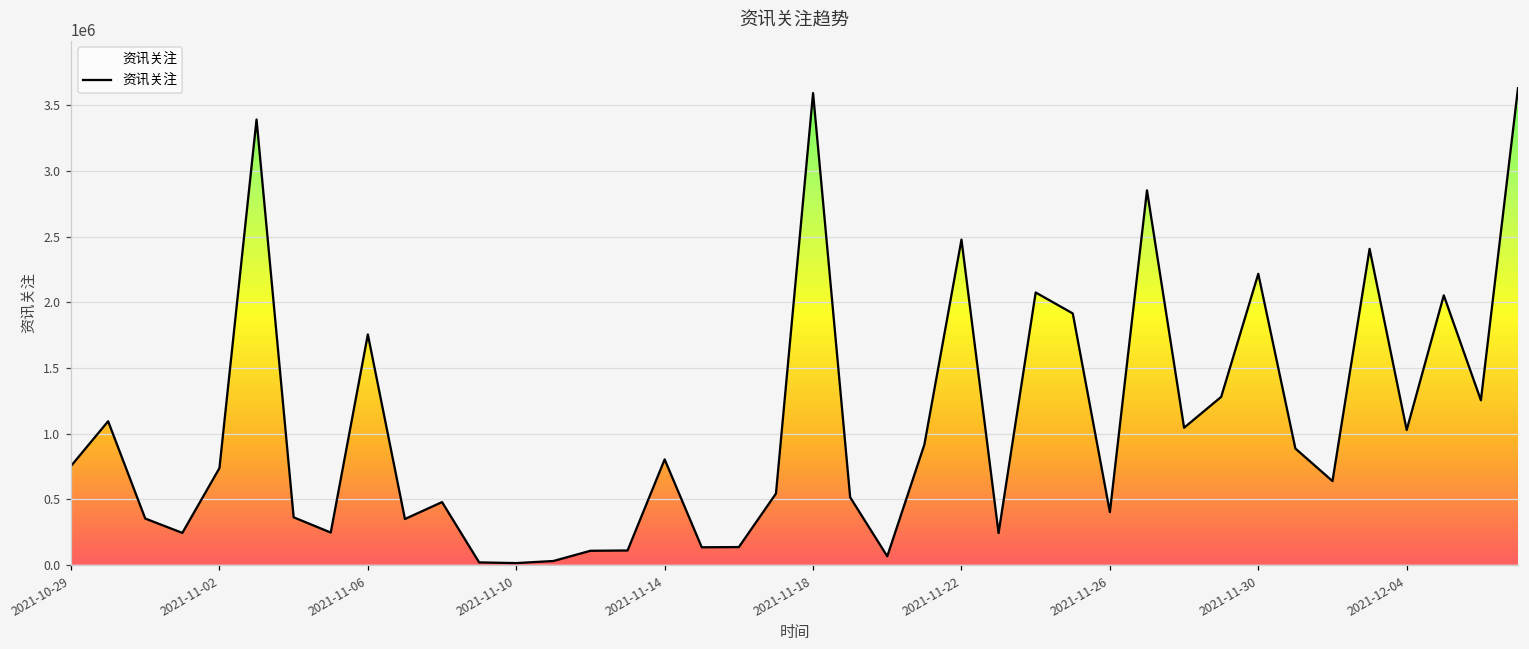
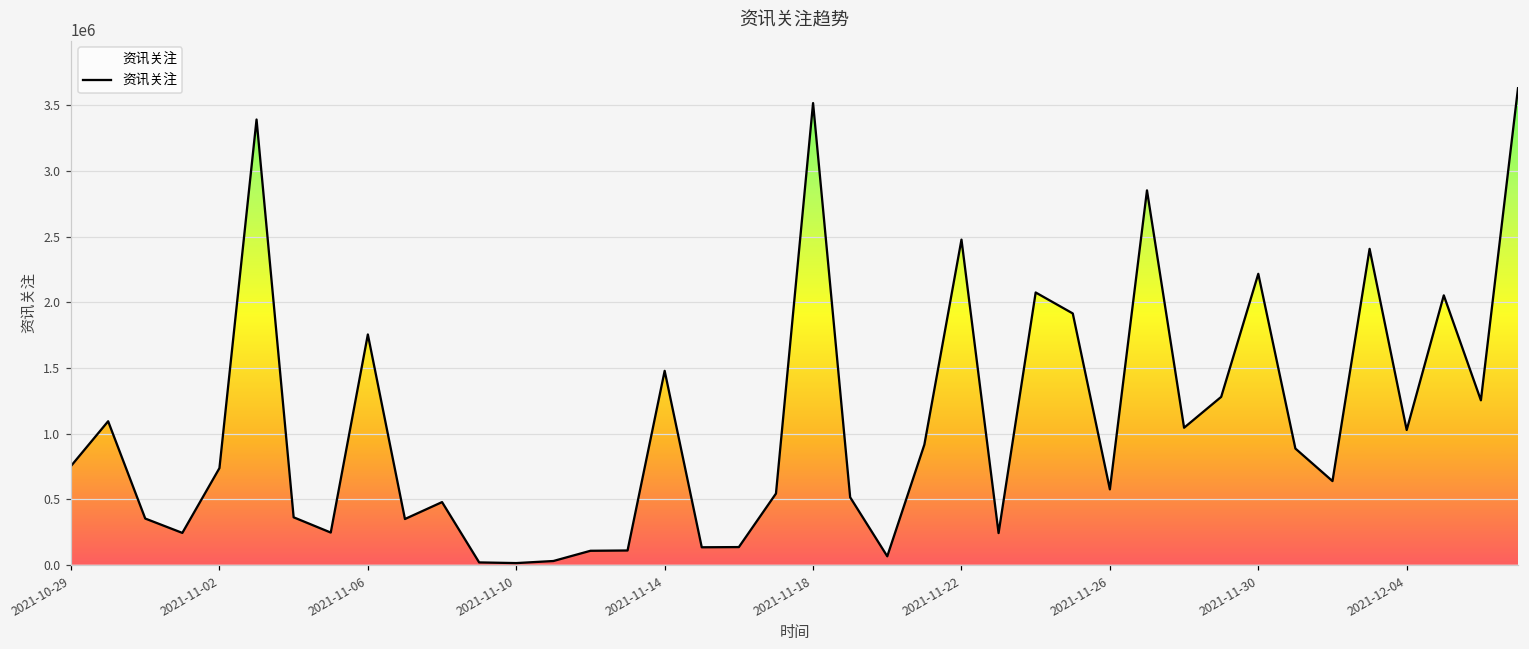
2021-11-14: 800000 -> 1480000
2021-11-18: 3590000 -> 3520000
2021-11-26: 400000 -> 570000
